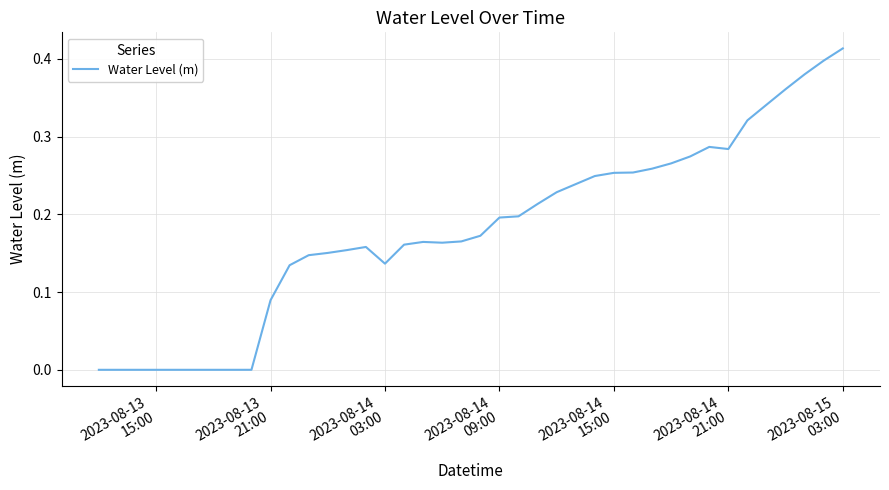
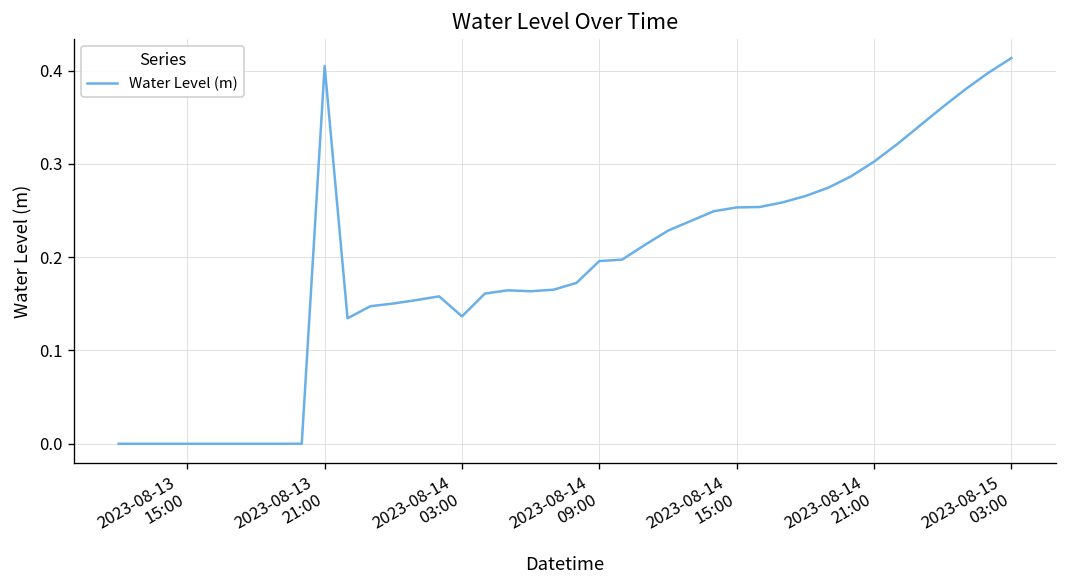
2023-08-13 21:00: 0.09 -> 0.41
2023-08-14 21:00: 0.28 -> 0.30
